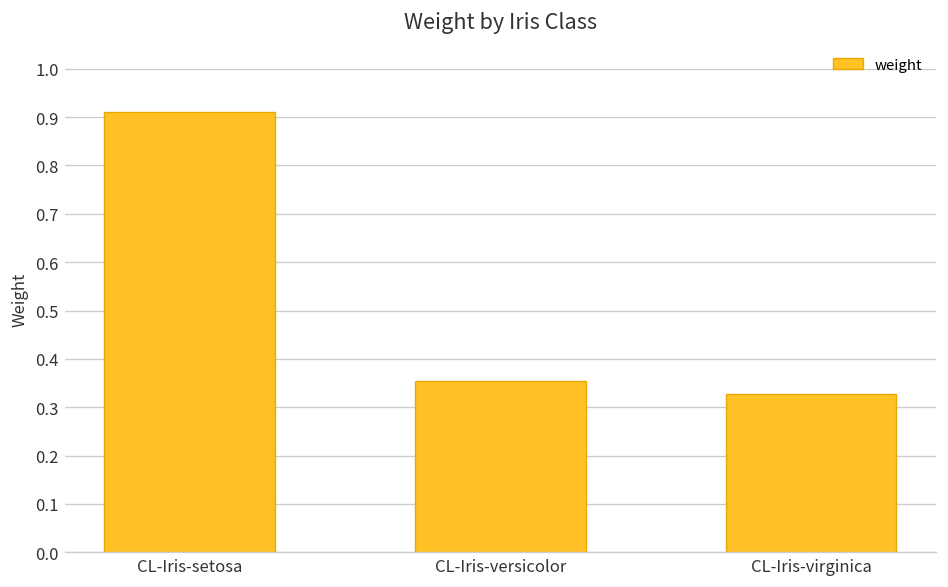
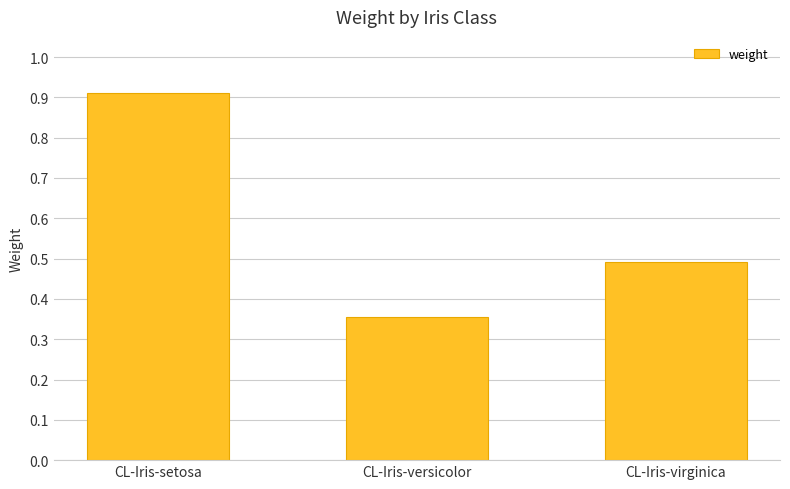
CL-Iris-virginica: 0.33 -> 0.49
